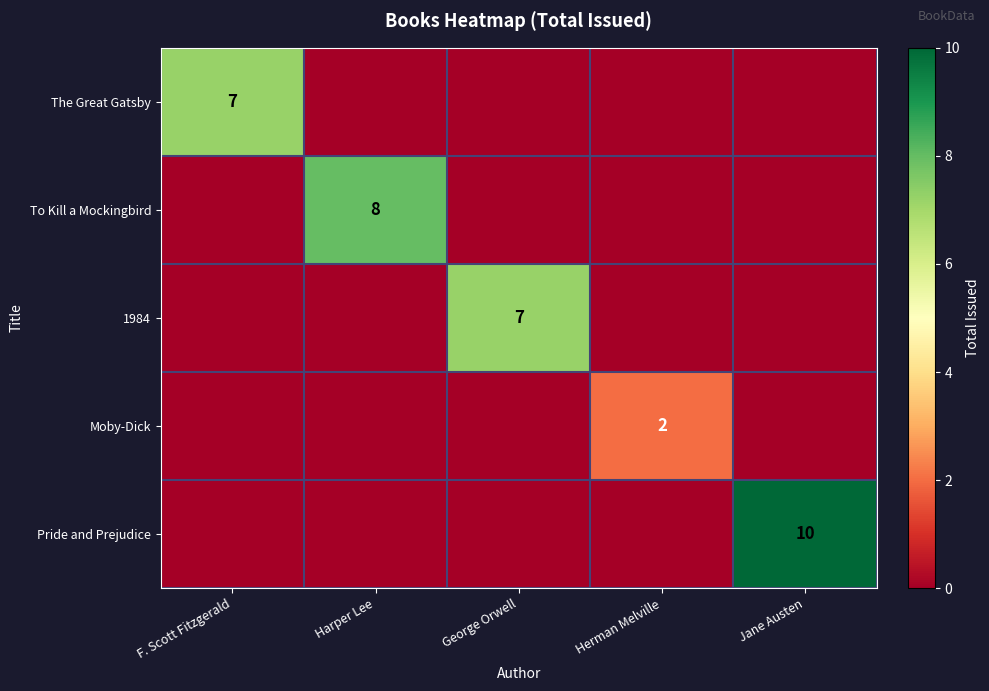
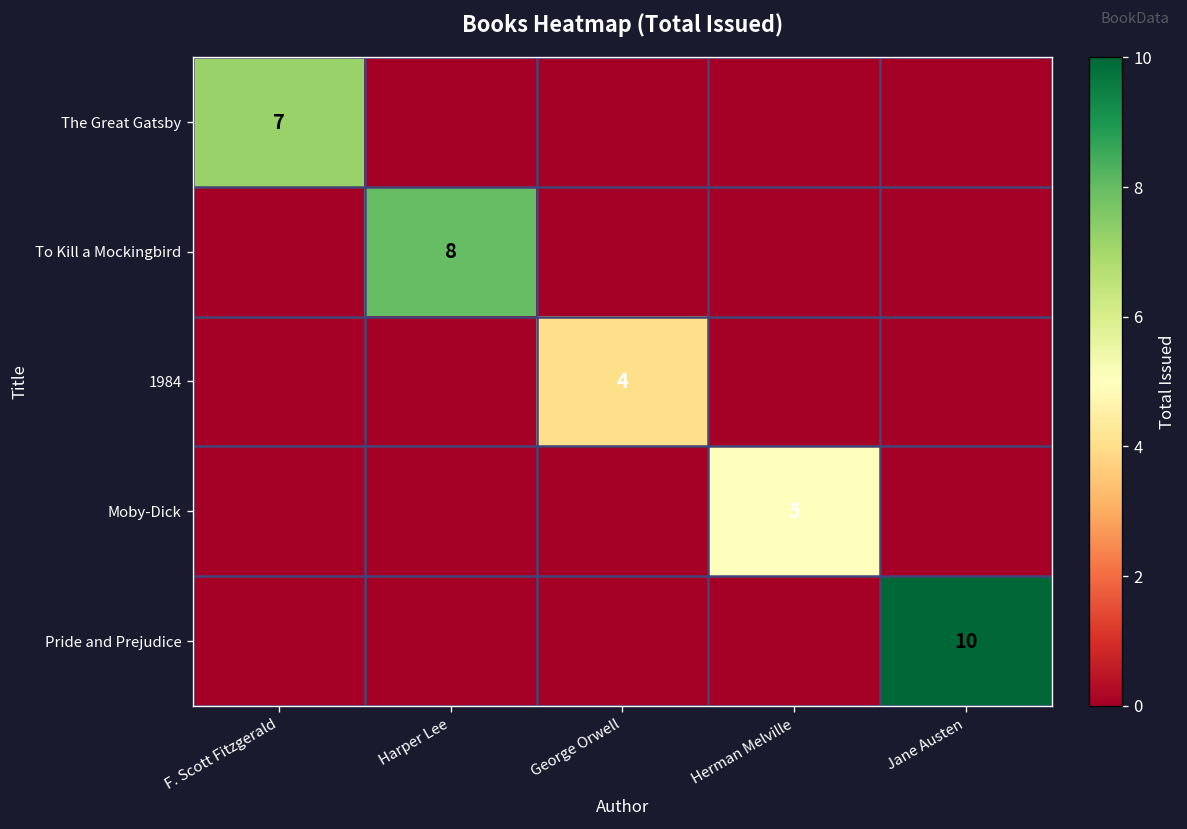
1984, George Orwell: 7 -> 4
Moby-Dick, Herman Melville: 2 -> 5
